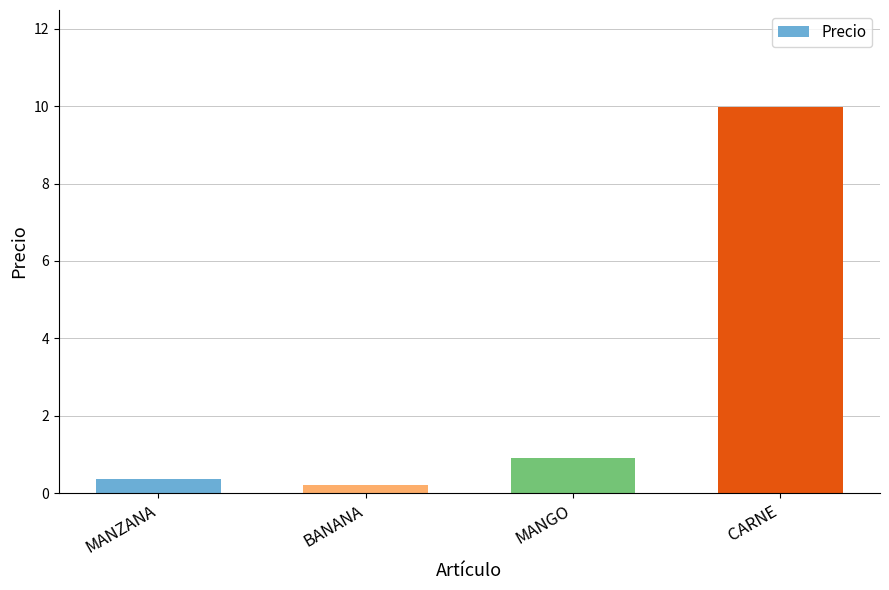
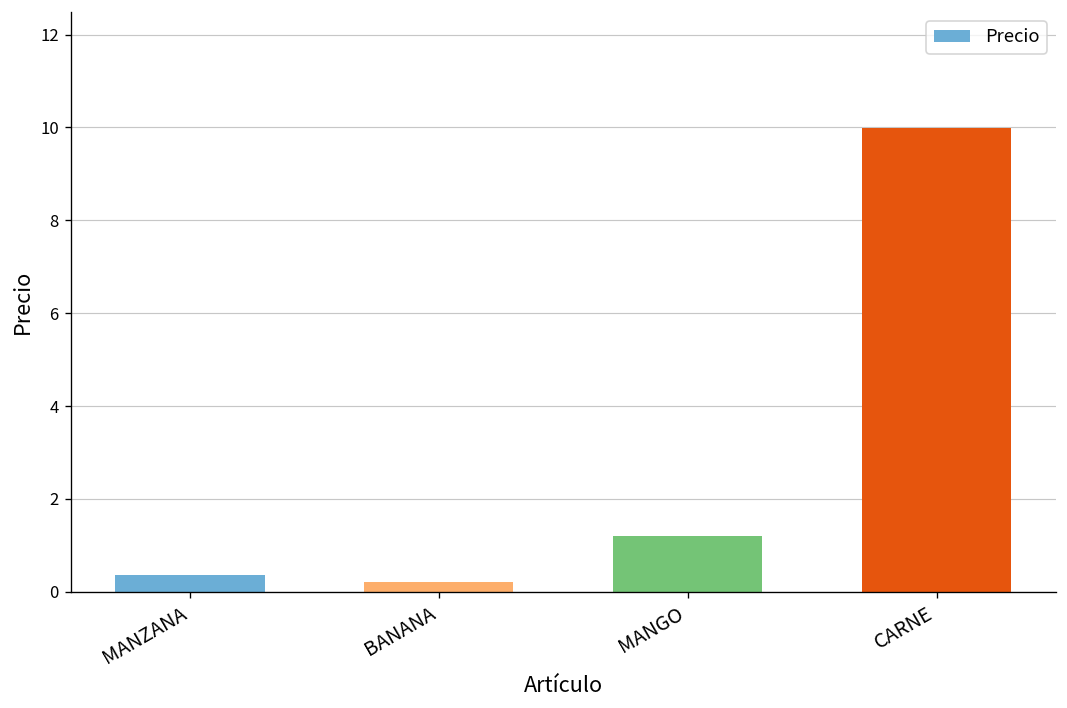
MANGO: 0.9 -> 1.2
